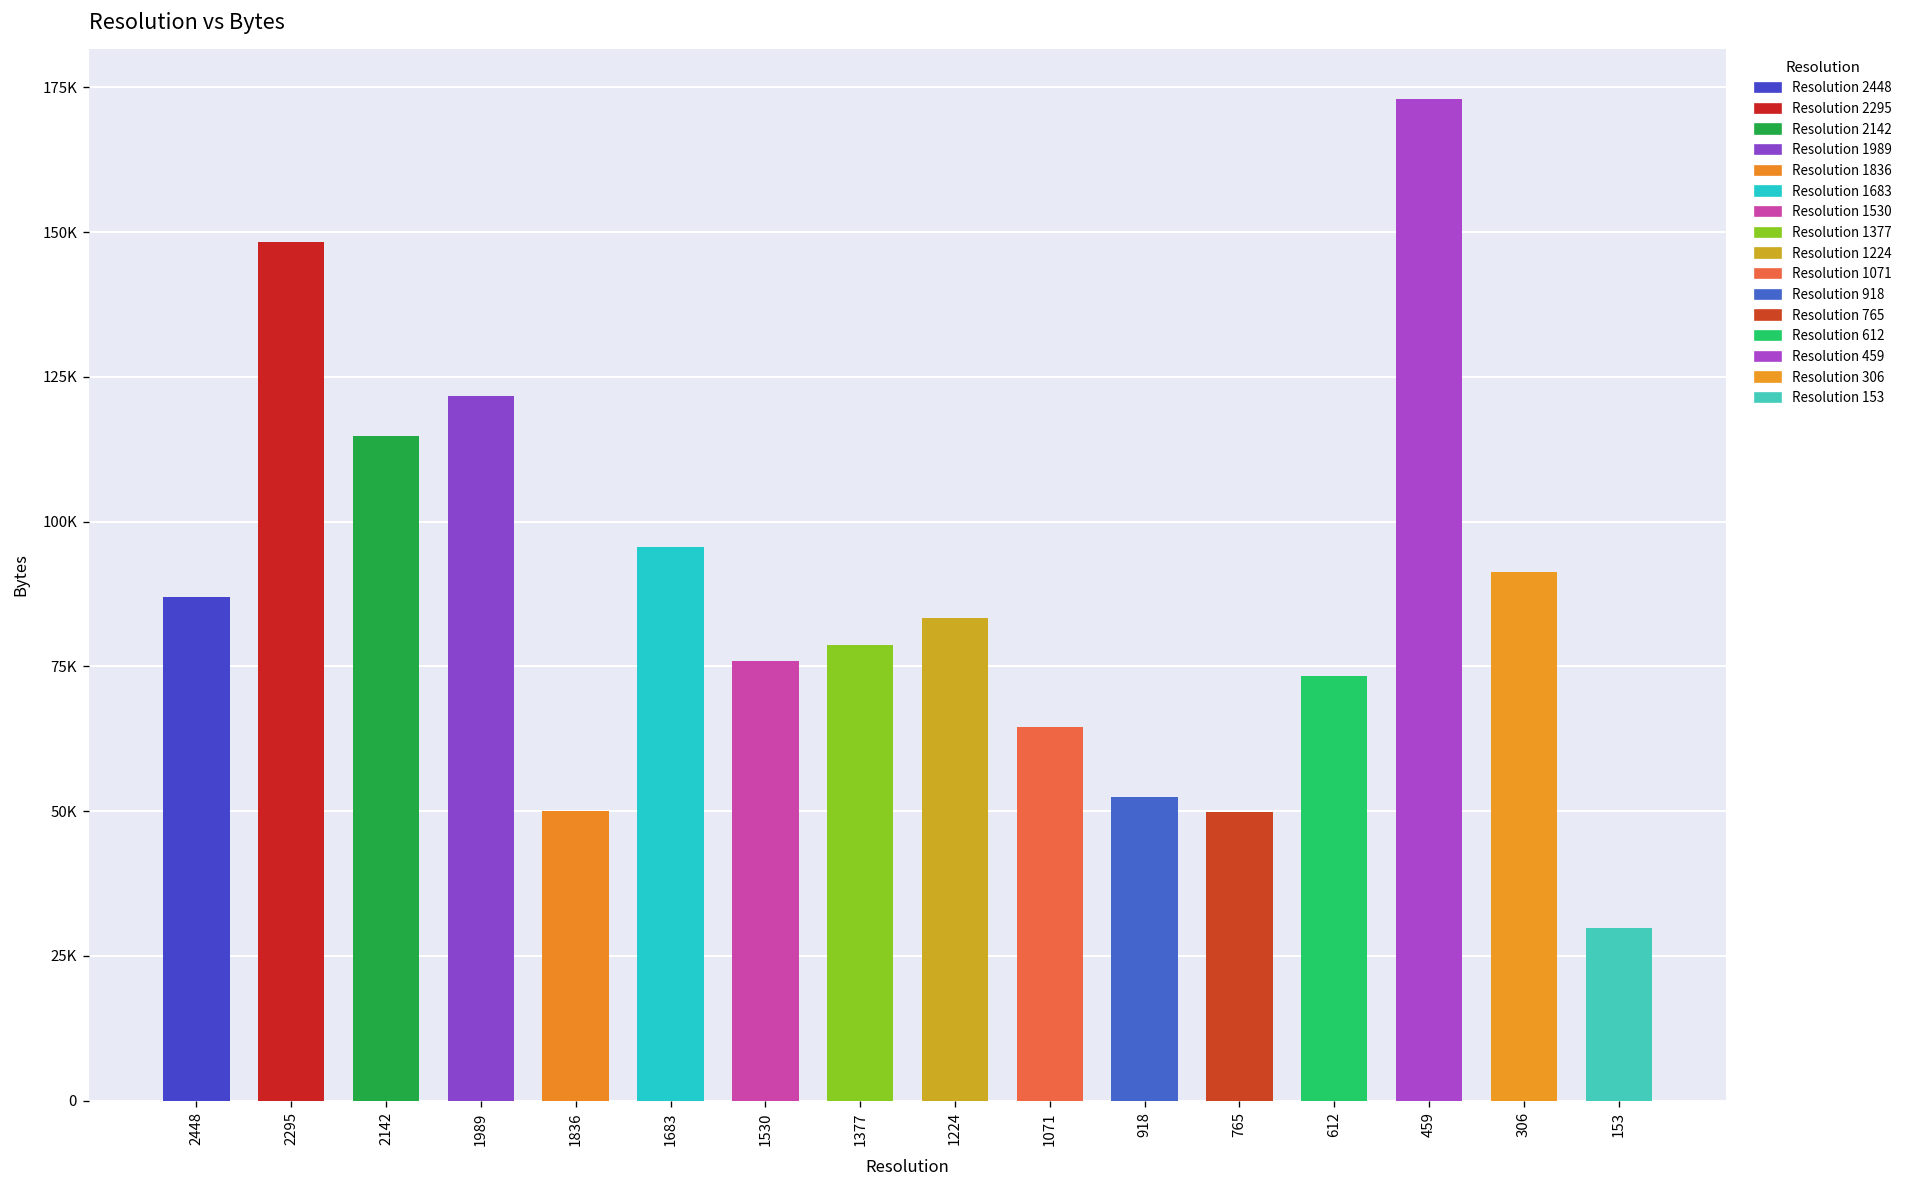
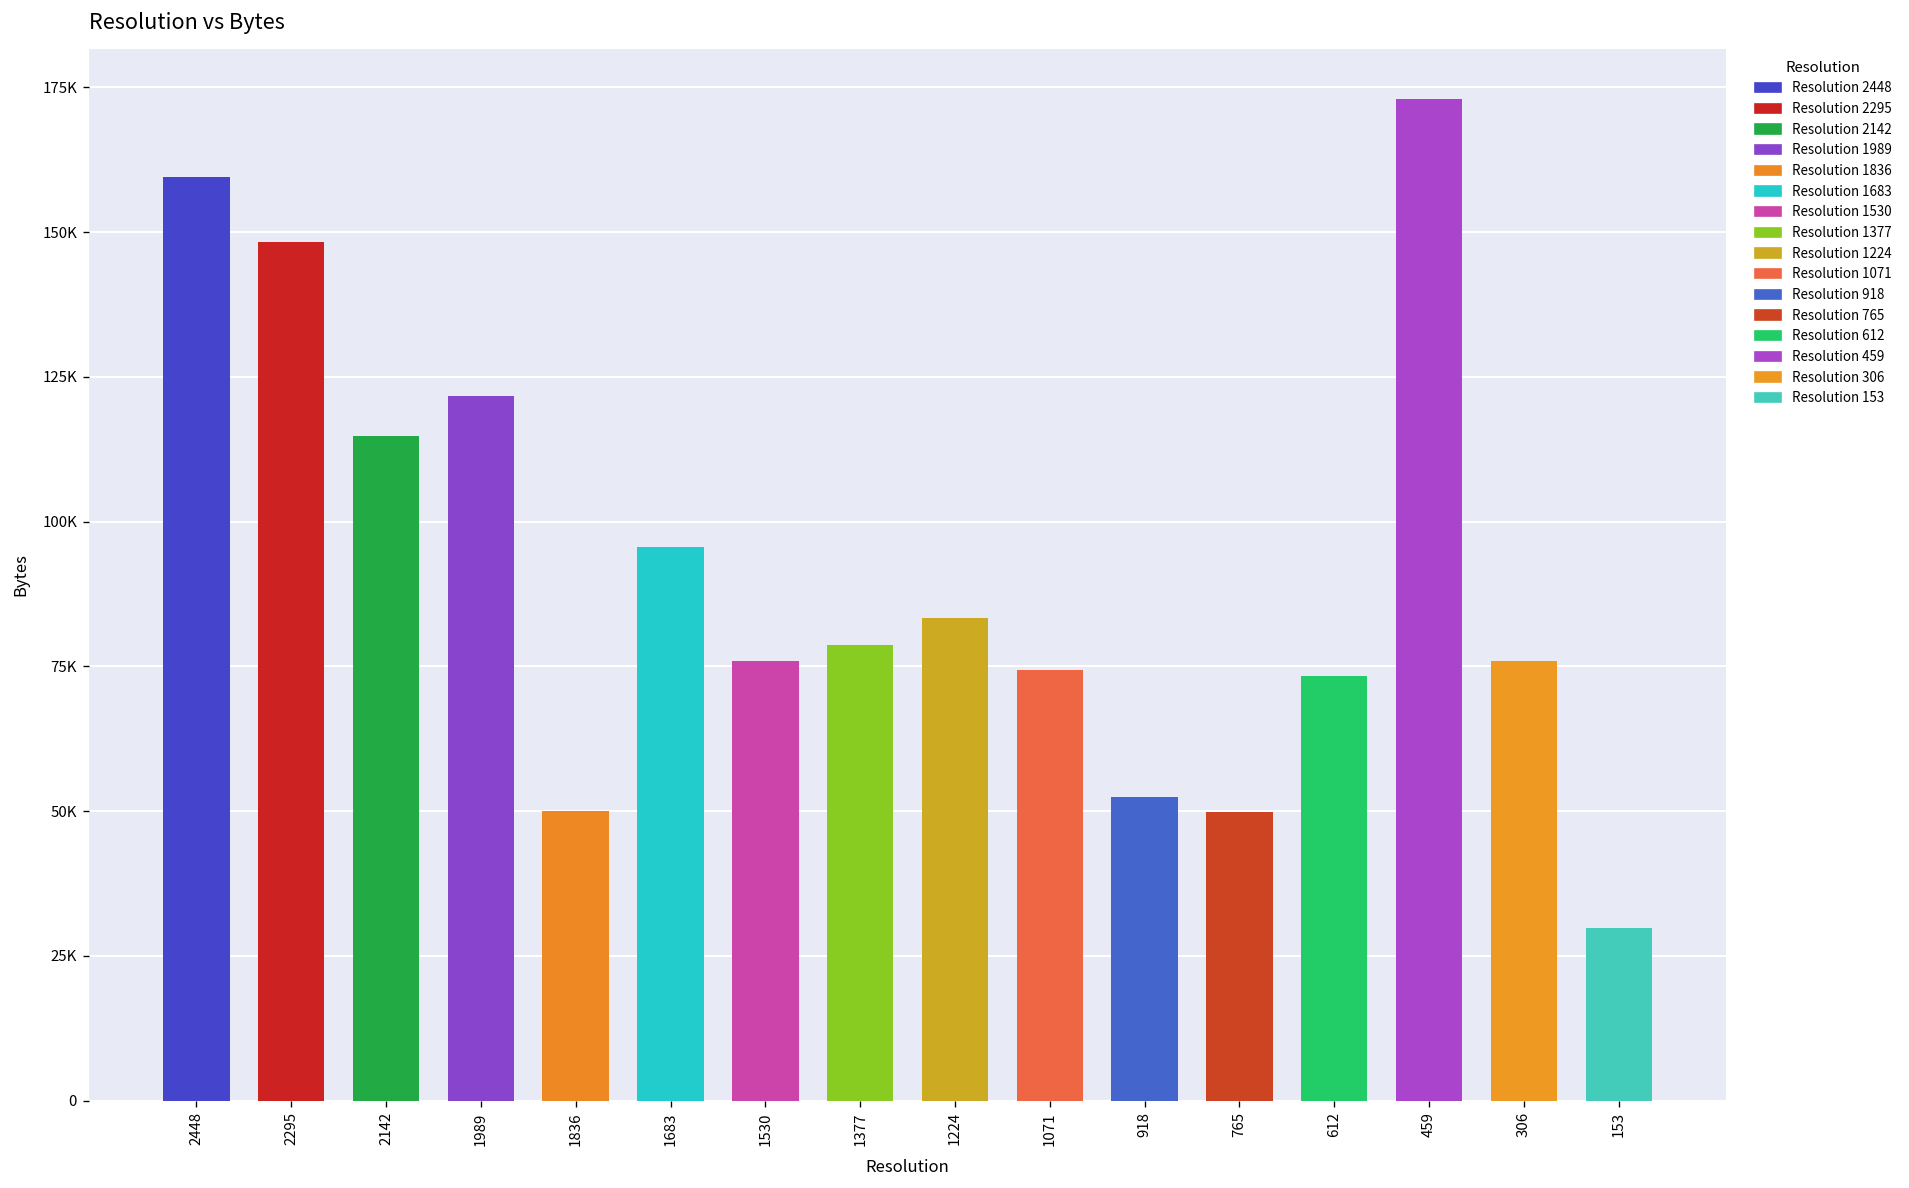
2448: 87000 -> 160000
1071: 65000 -> 74000
306: 91000 -> 76000
